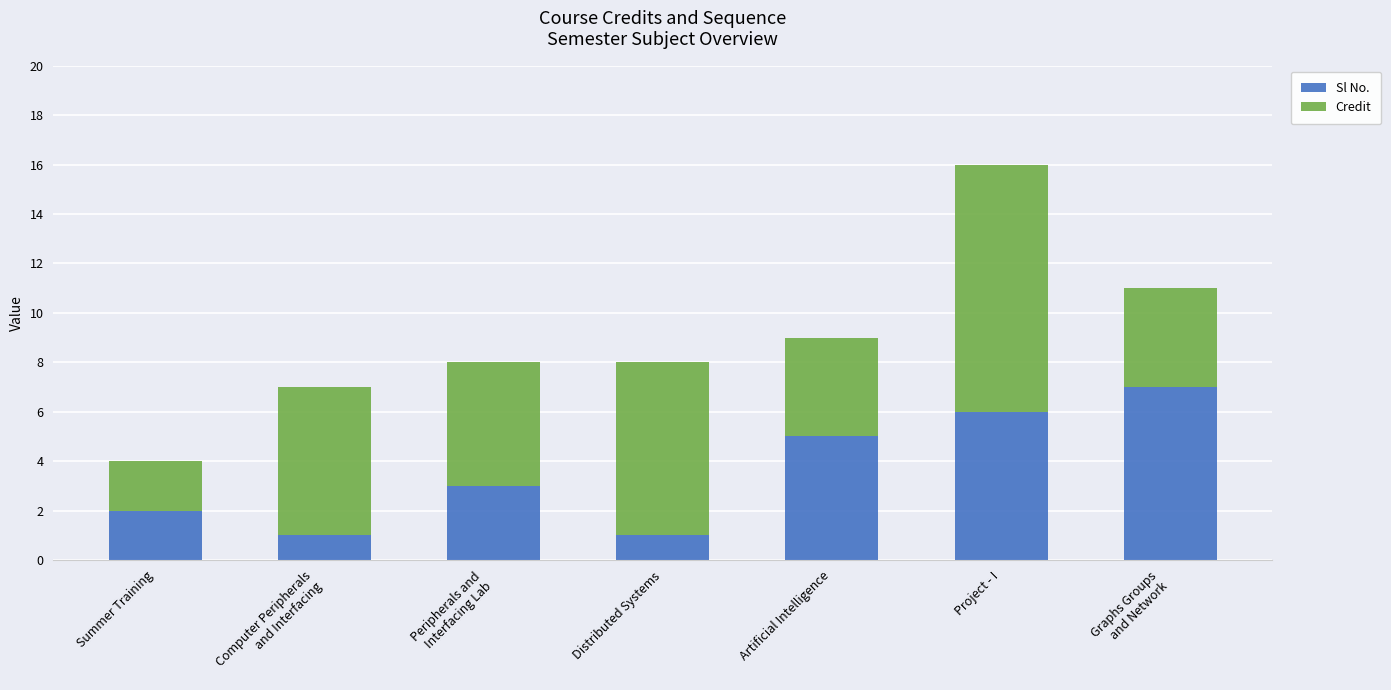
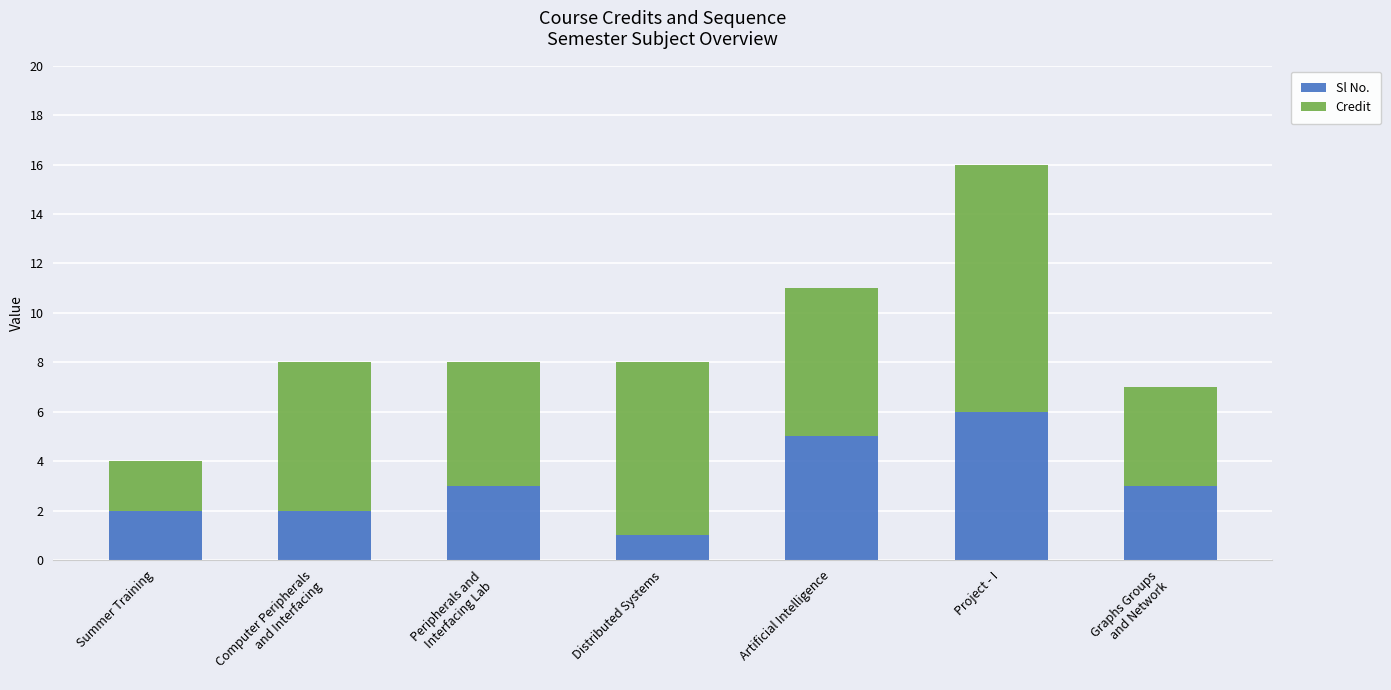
Sl No., Computer Peripherals and Interfacing: 1 -> 2
Credit, Artificial Intelligence: 4 -> 6
Sl No., Graphs Groups and Network: 7 -> 3
